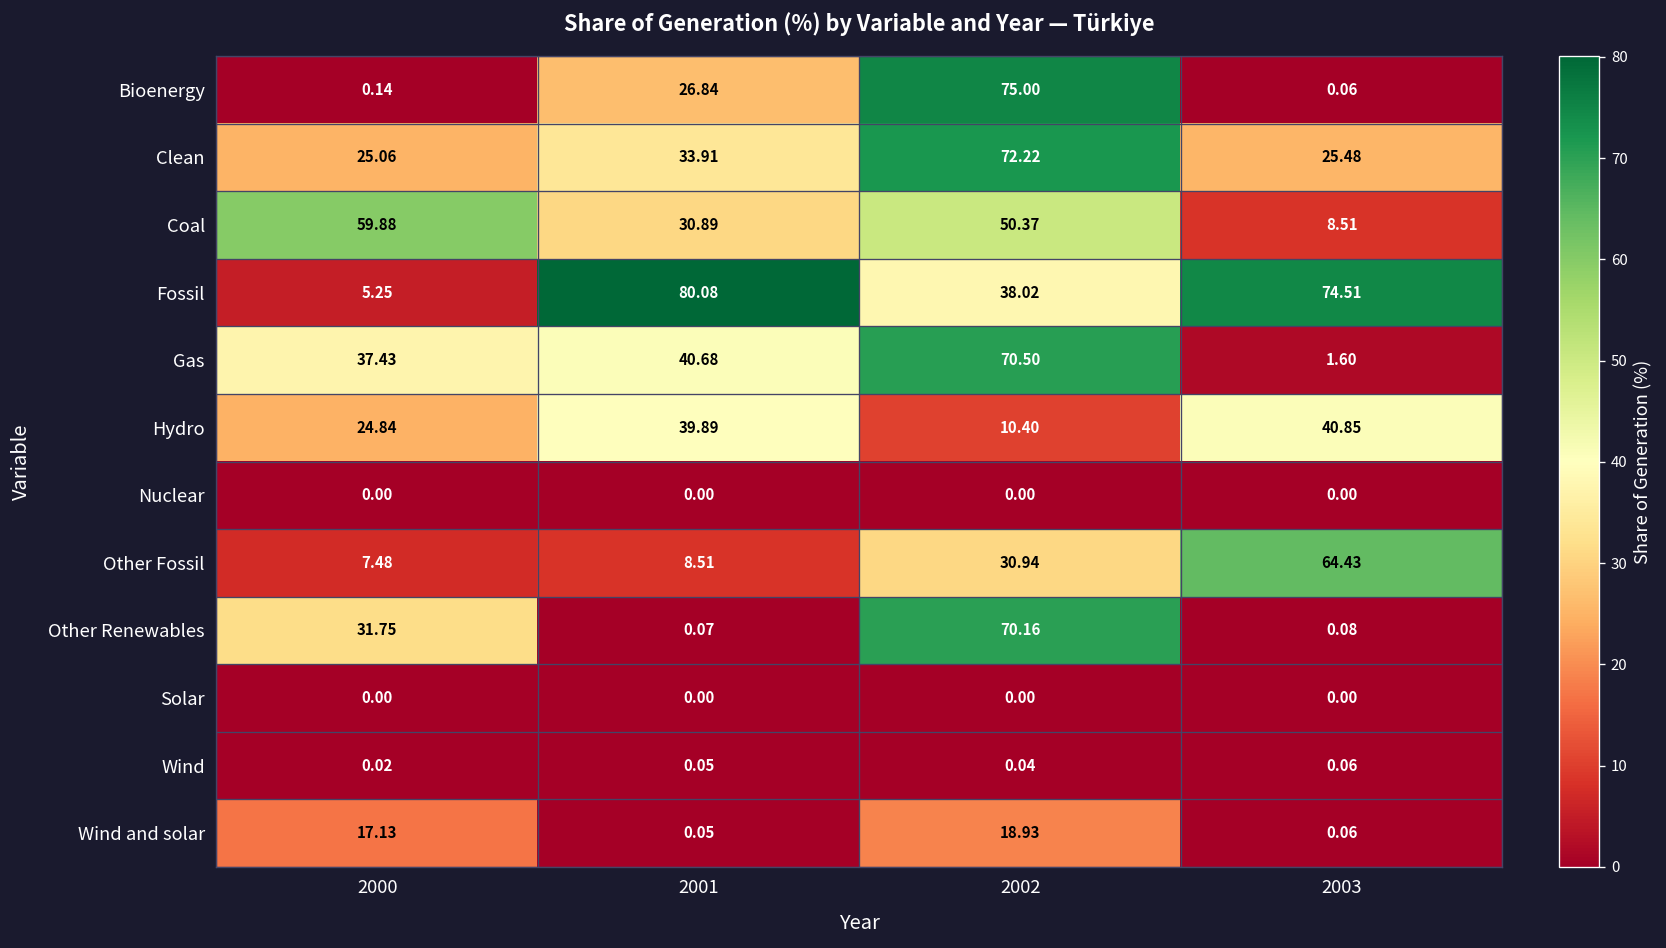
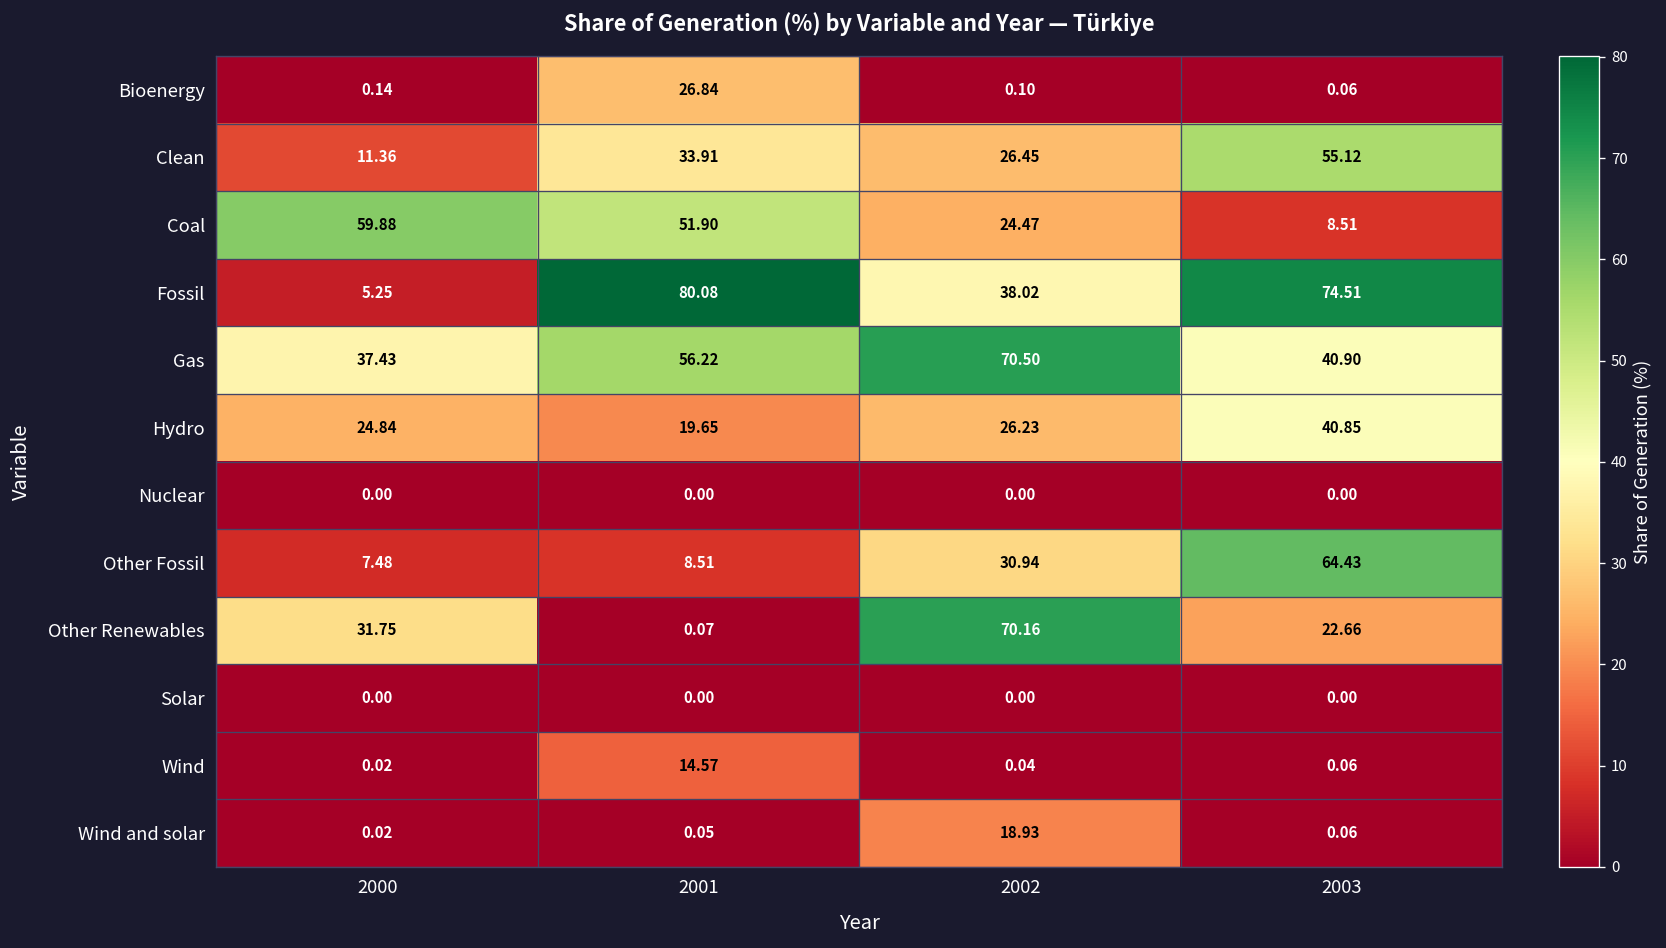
Bioenergy, 2002: 75.00 -> 0.10
Clean, 2000: 25.06 -> 11.36
Clean, 2002: 72.22 -> 26.45
Clean, 2003: 25.48 -> 55.12
Coal, 2001: 30.89 -> 51.90
Coal, 2002: 50.37 -> 24.47
Gas, 2001: 40.68 -> 56.22
Gas, 2003: 1.60 -> 40.90
Hydro, 2001: 39.89 -> 19.65
Hydro, 2002: 10.40 -> 26.23
Other Renewables, 2003: 0.08 -> 22.66
Wind, 2001: 0.05 -> 14.57
Wind and solar, 2000: 17.13 -> 0.02
